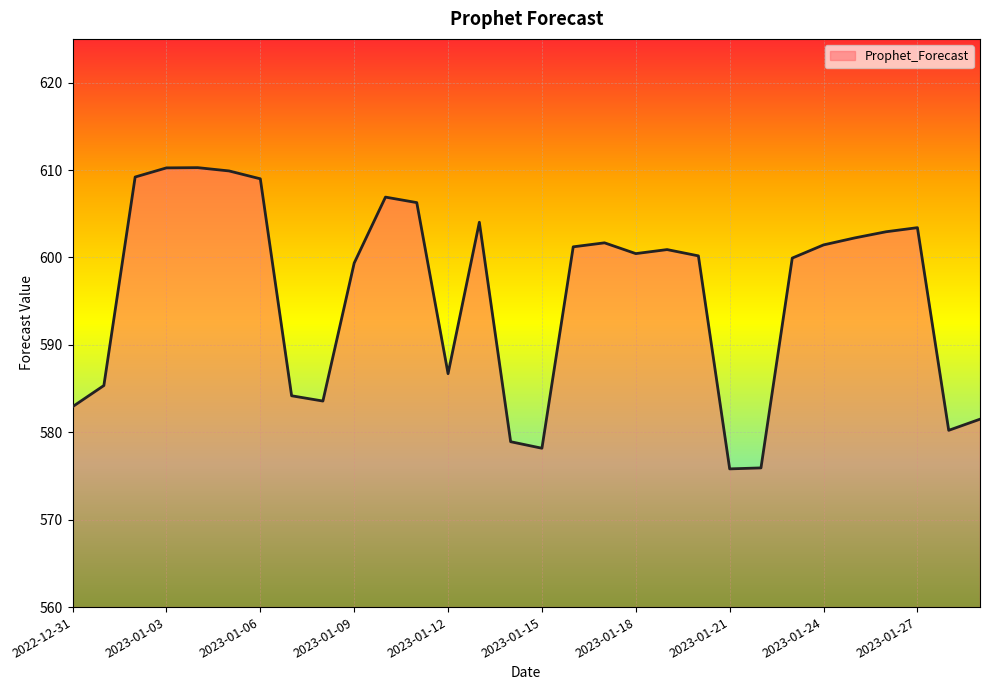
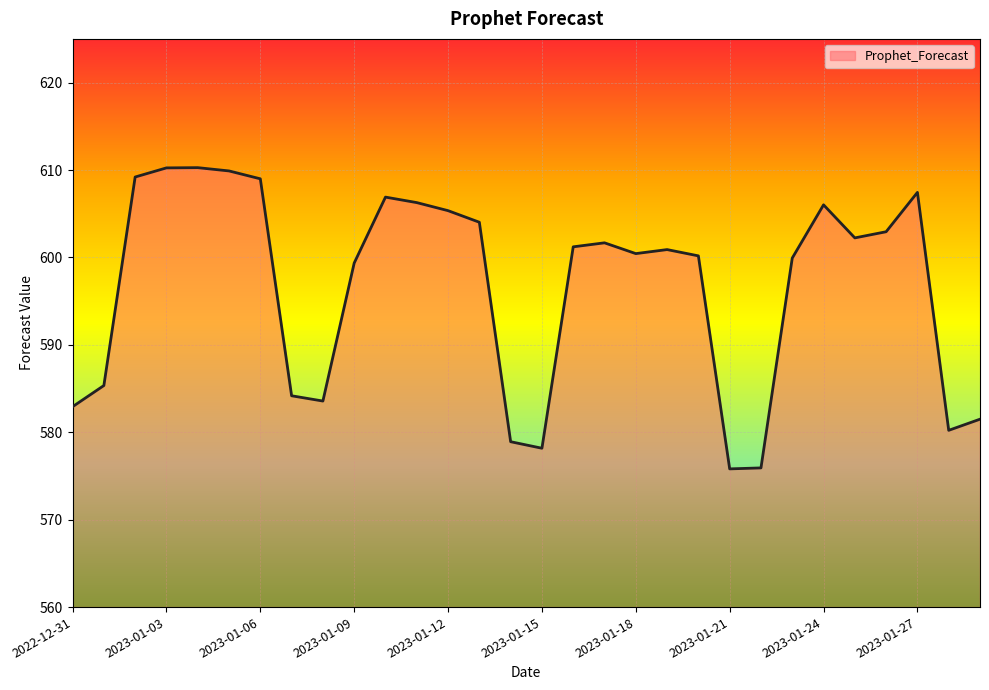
2023-01-12: 587 -> 605
2023-01-24: 601 -> 606
2023-01-27: 603 -> 607
